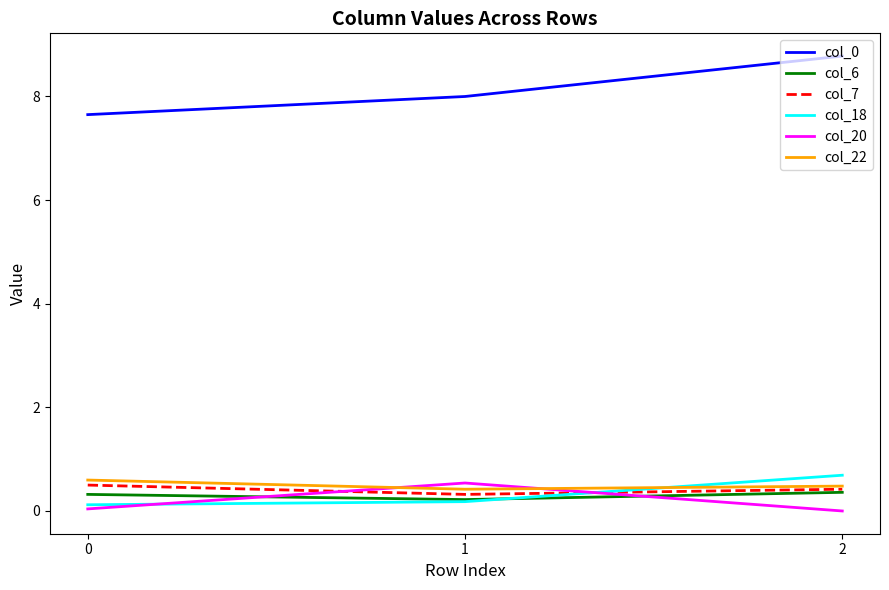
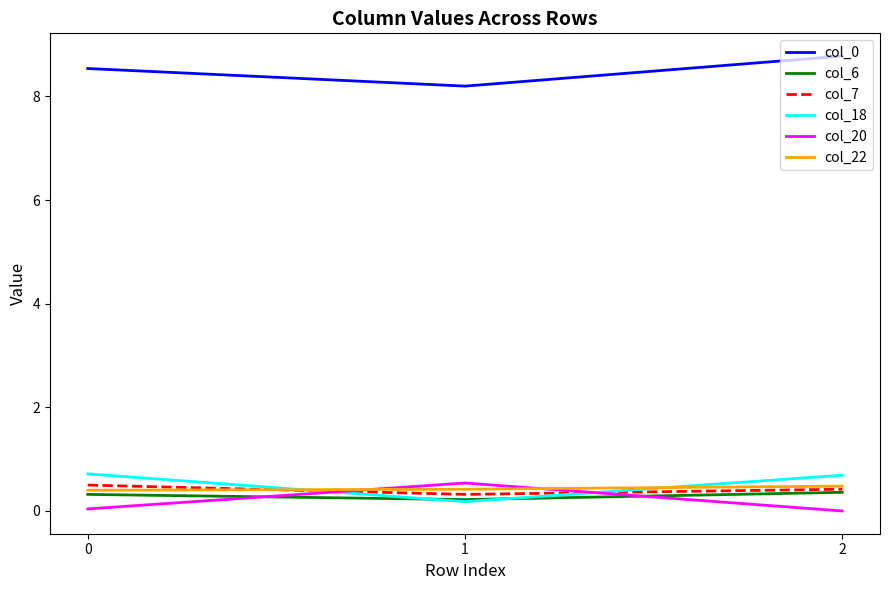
col_0, 0: 7.7 -> 8.5
col_18, 0: 0.1 -> 0.7
col_22, 0: 0.6 -> 0.4
col_0, 1: 8.0 -> 8.2
